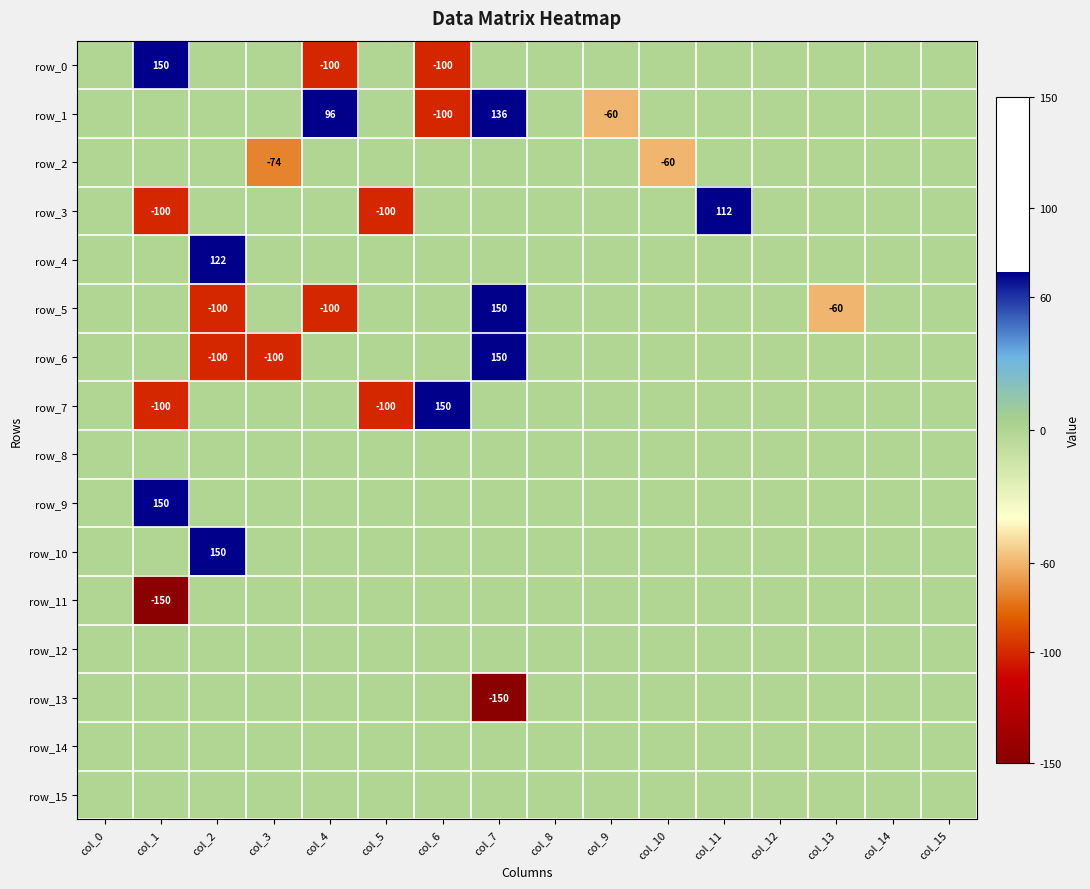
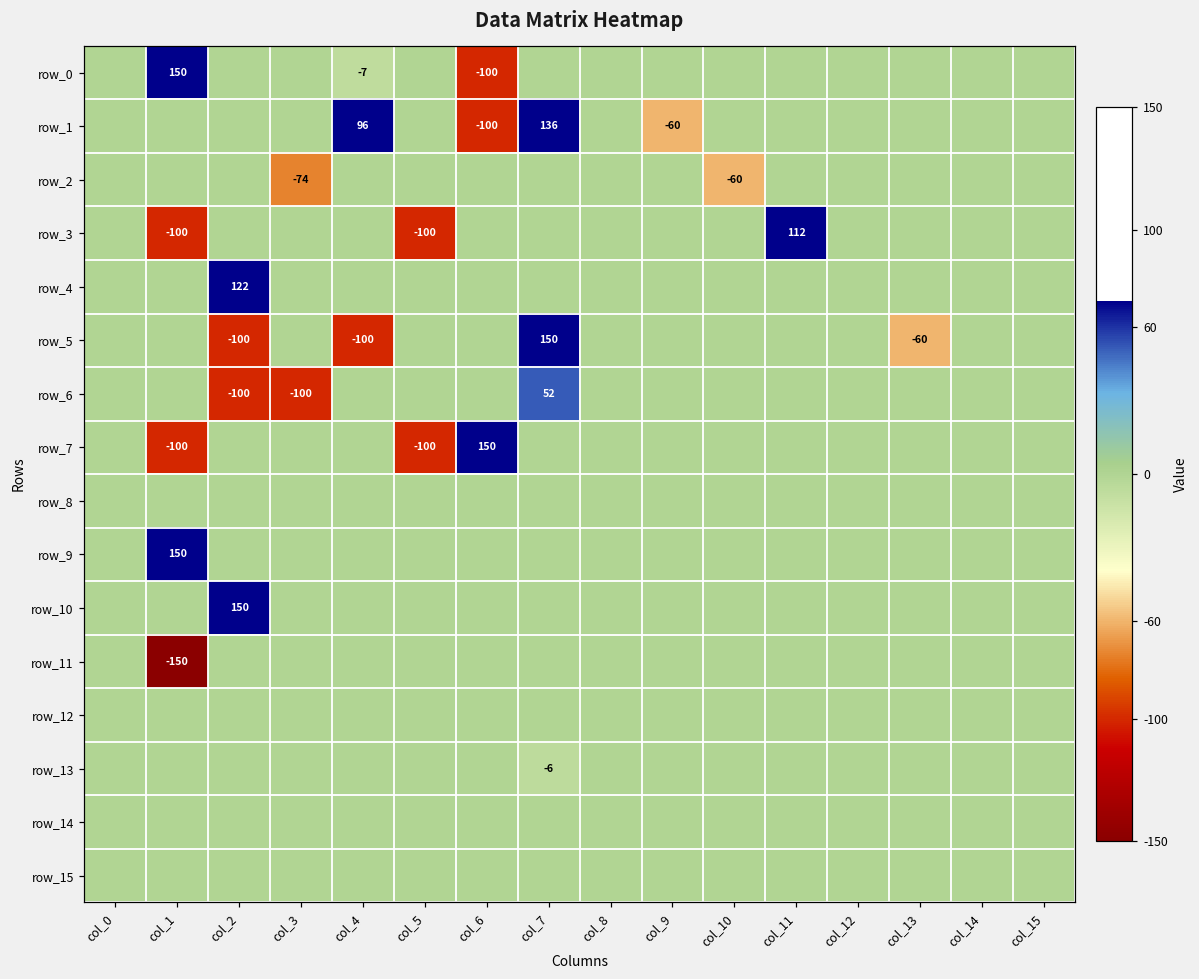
row_0, col_4: -100 -> -7
row_6, col_7: 150 -> 52
row_13, col_7: -150 -> -6
